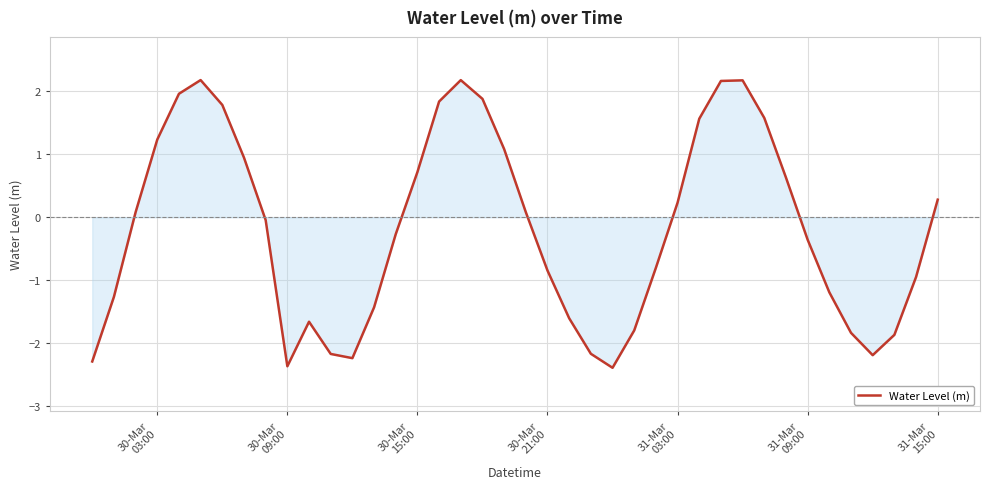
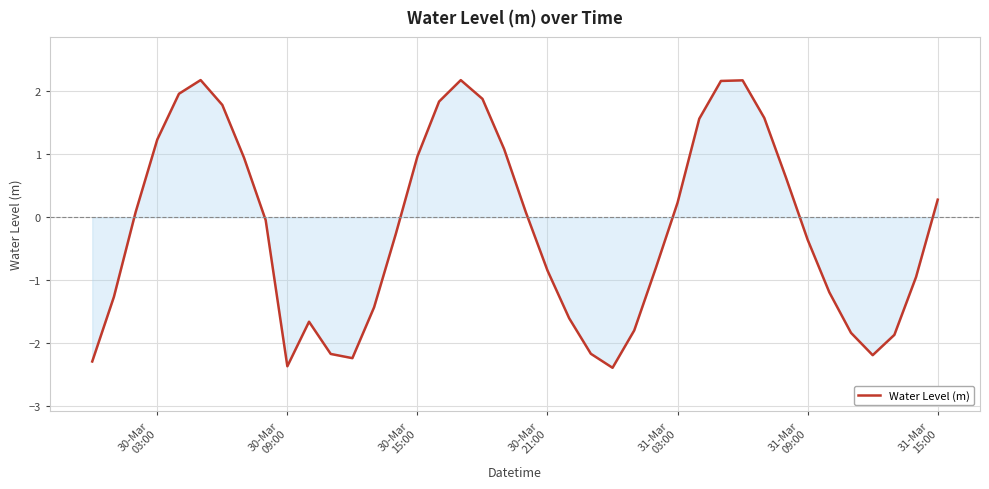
Water Level (m), 30-Mar 15:00: 0.7 -> 1.0
